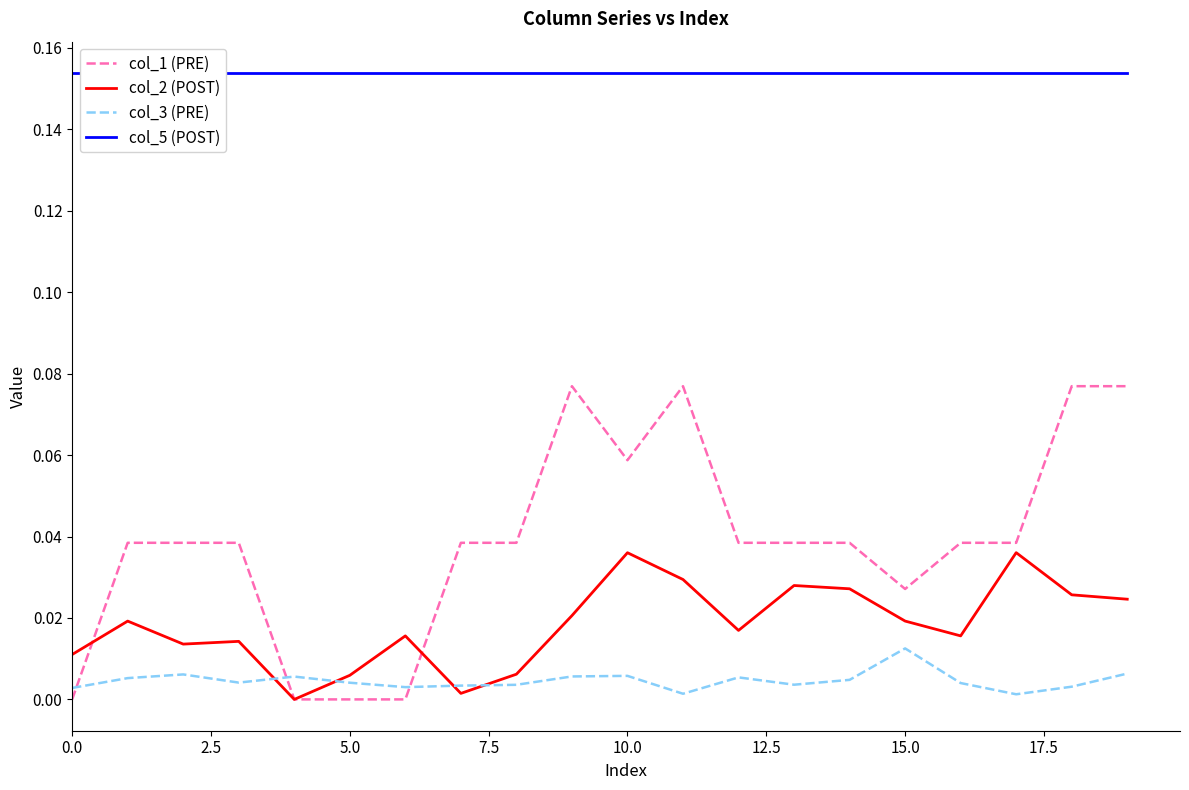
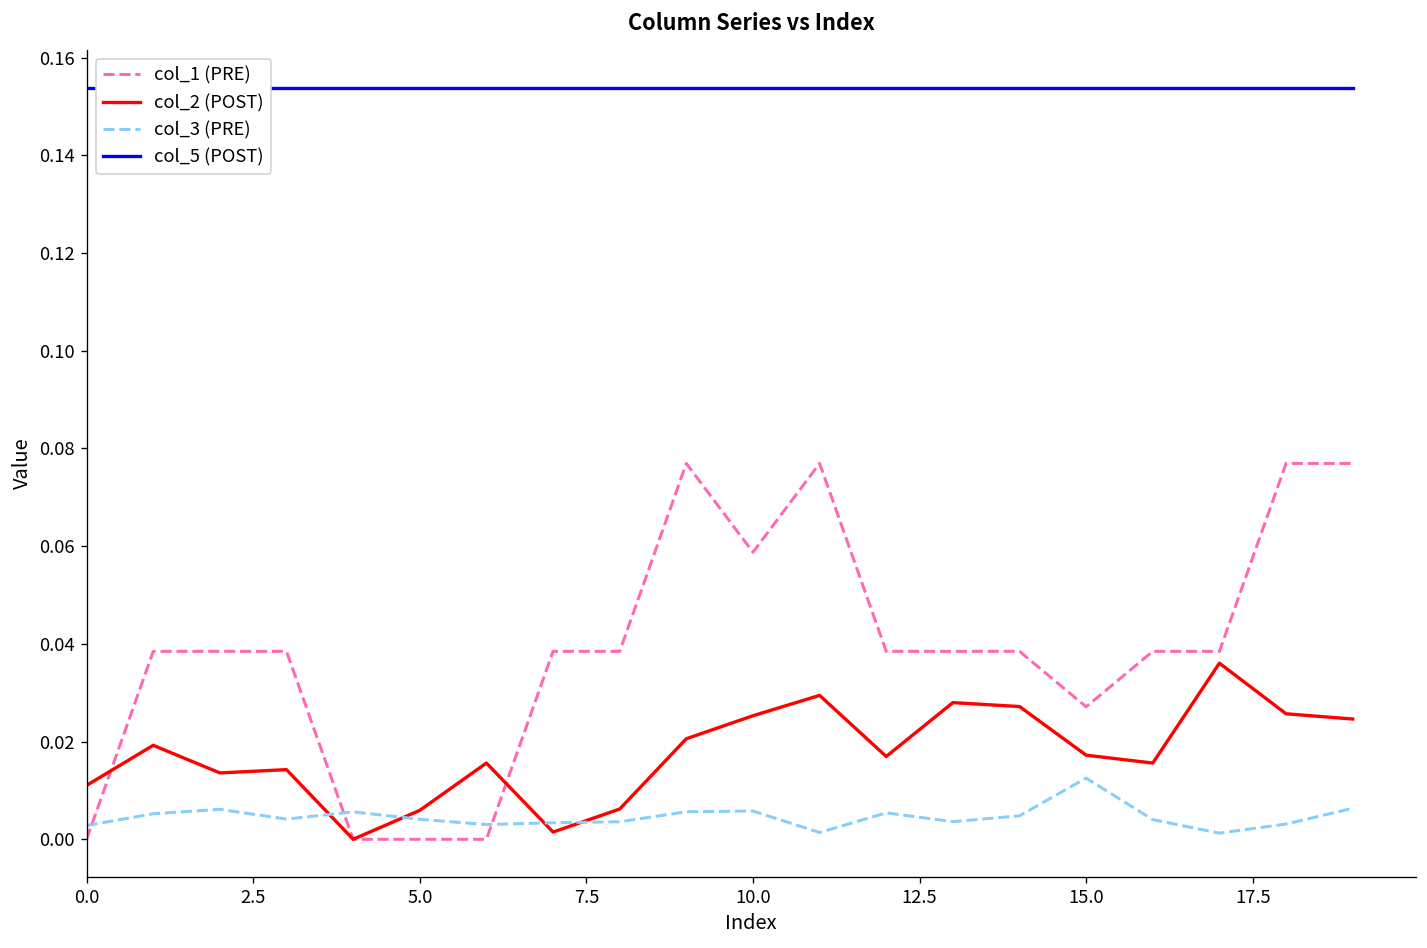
col_2 (POST), 10.0: 0.036 -> 0.025
col_2 (POST), 15.0: 0.019 -> 0.017
